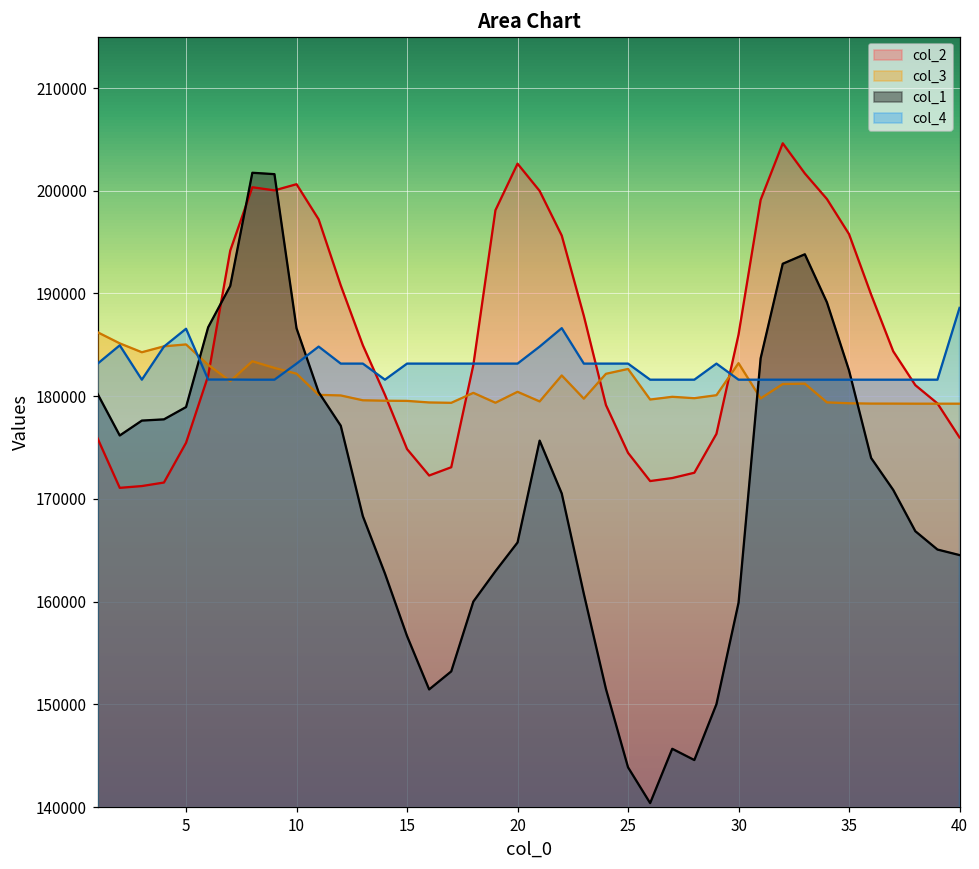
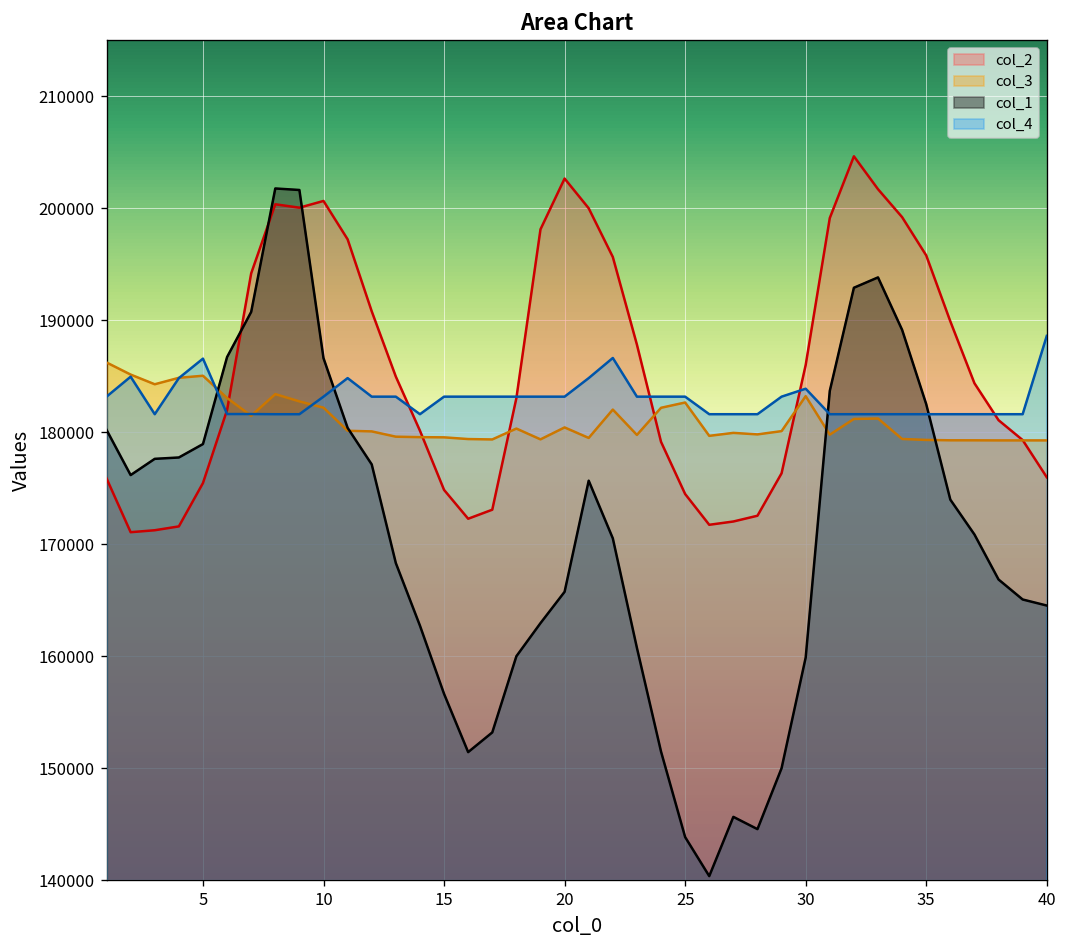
col_4, 30: 182000 -> 184000
